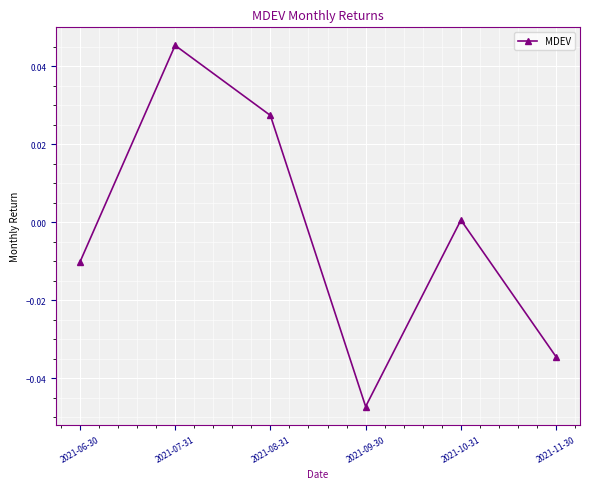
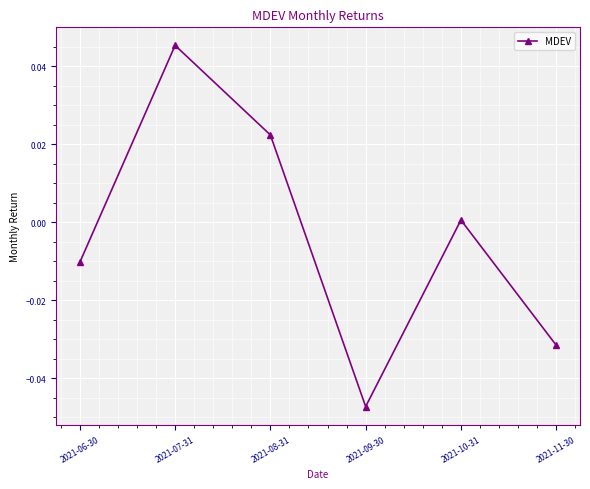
2021-08-31: 0.027 -> 0.022
2021-11-30: -0.035 -> -0.031
